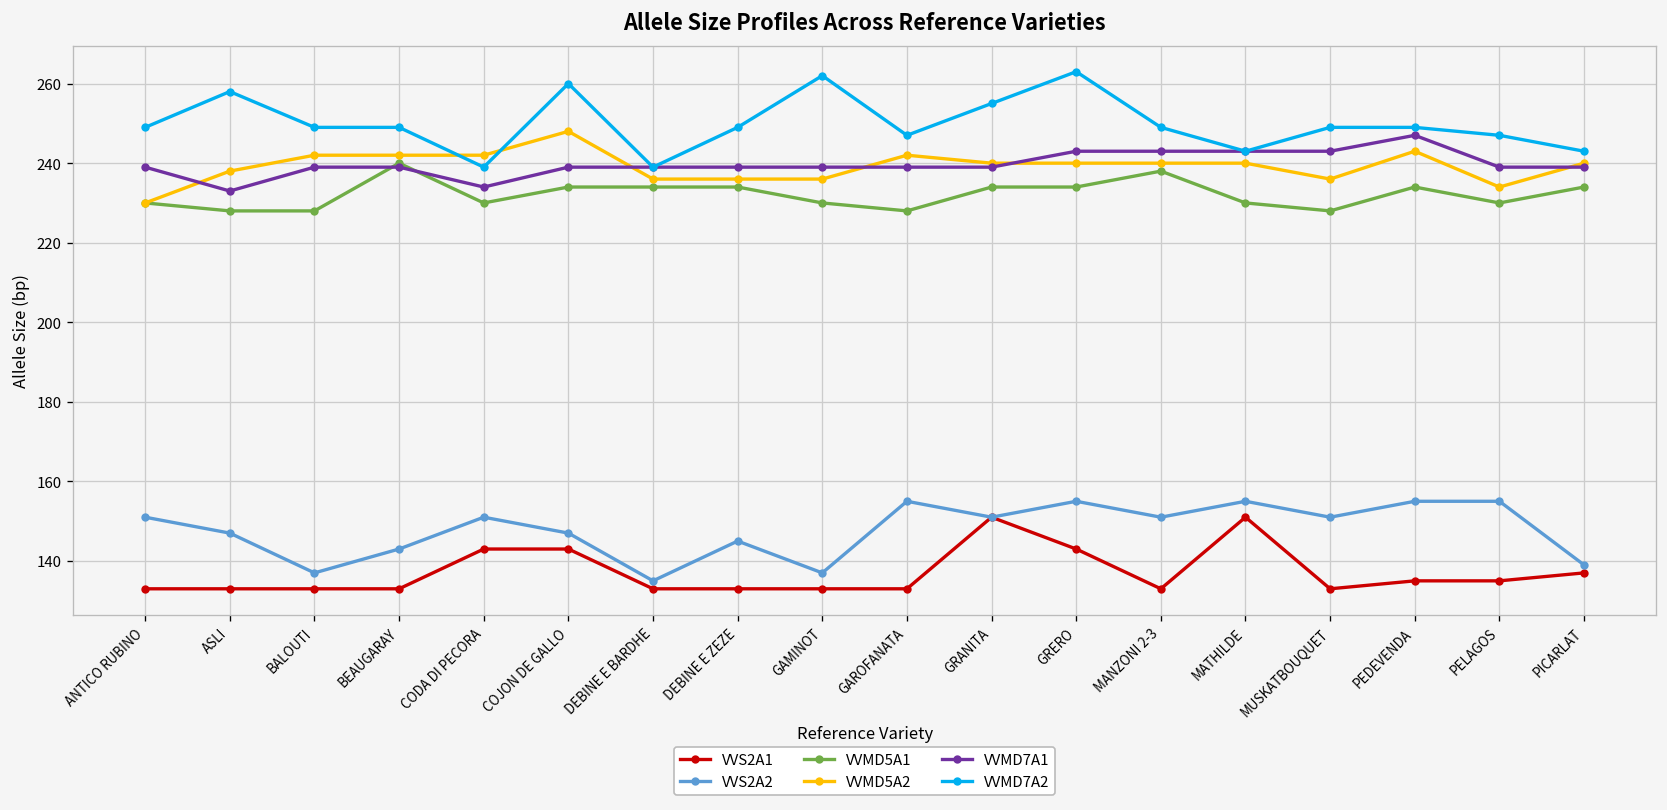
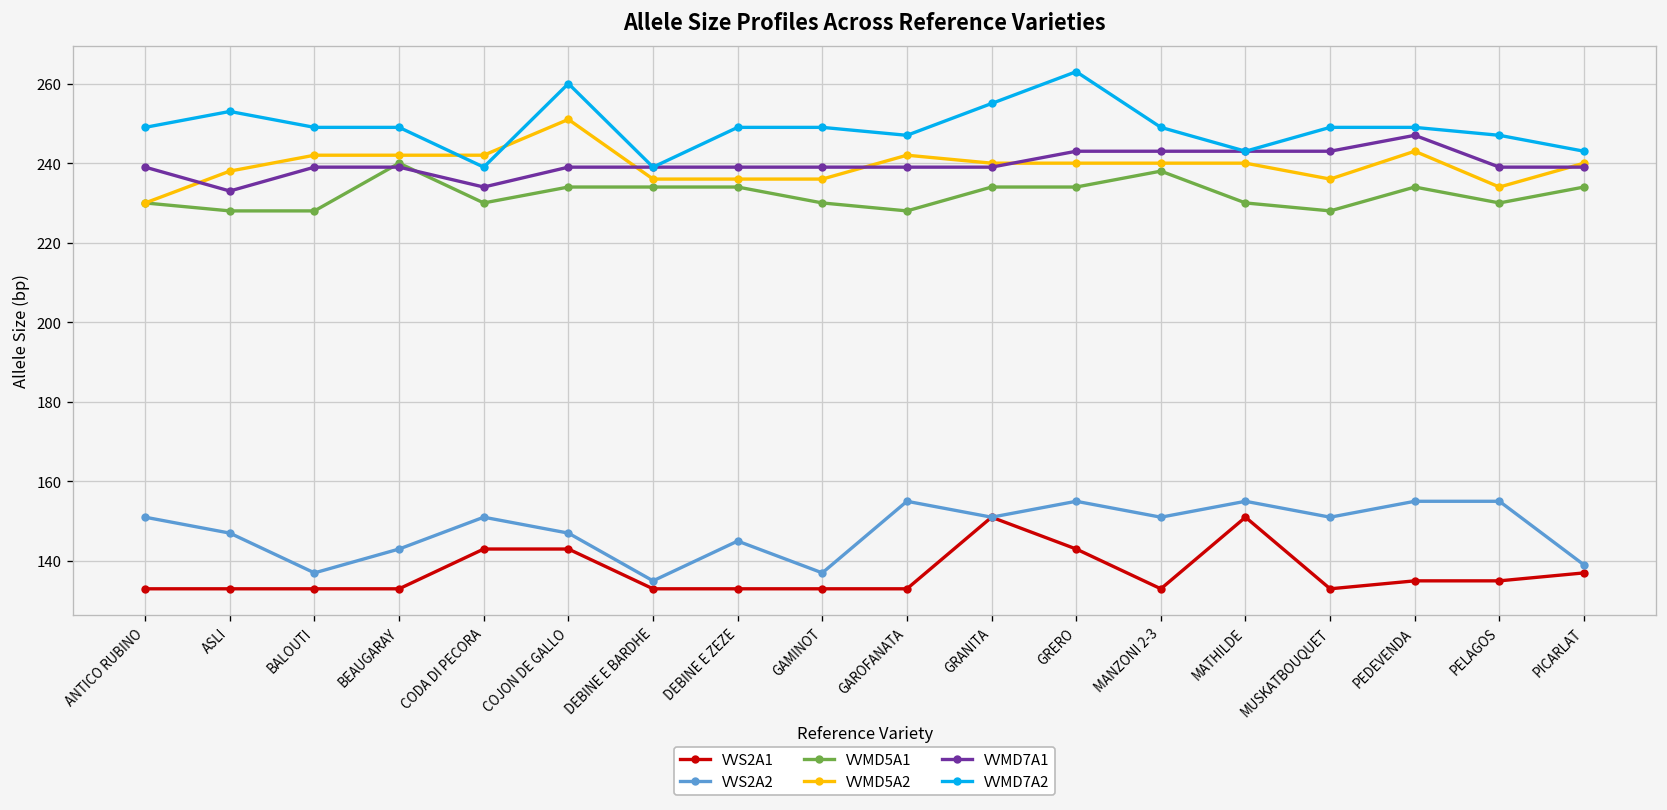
VVMD7A2, ASLI: 258 -> 253
VVMD5A2, COJON DE GALLO: 248 -> 251
VVMD7A2, GAMINOT: 262 -> 249
